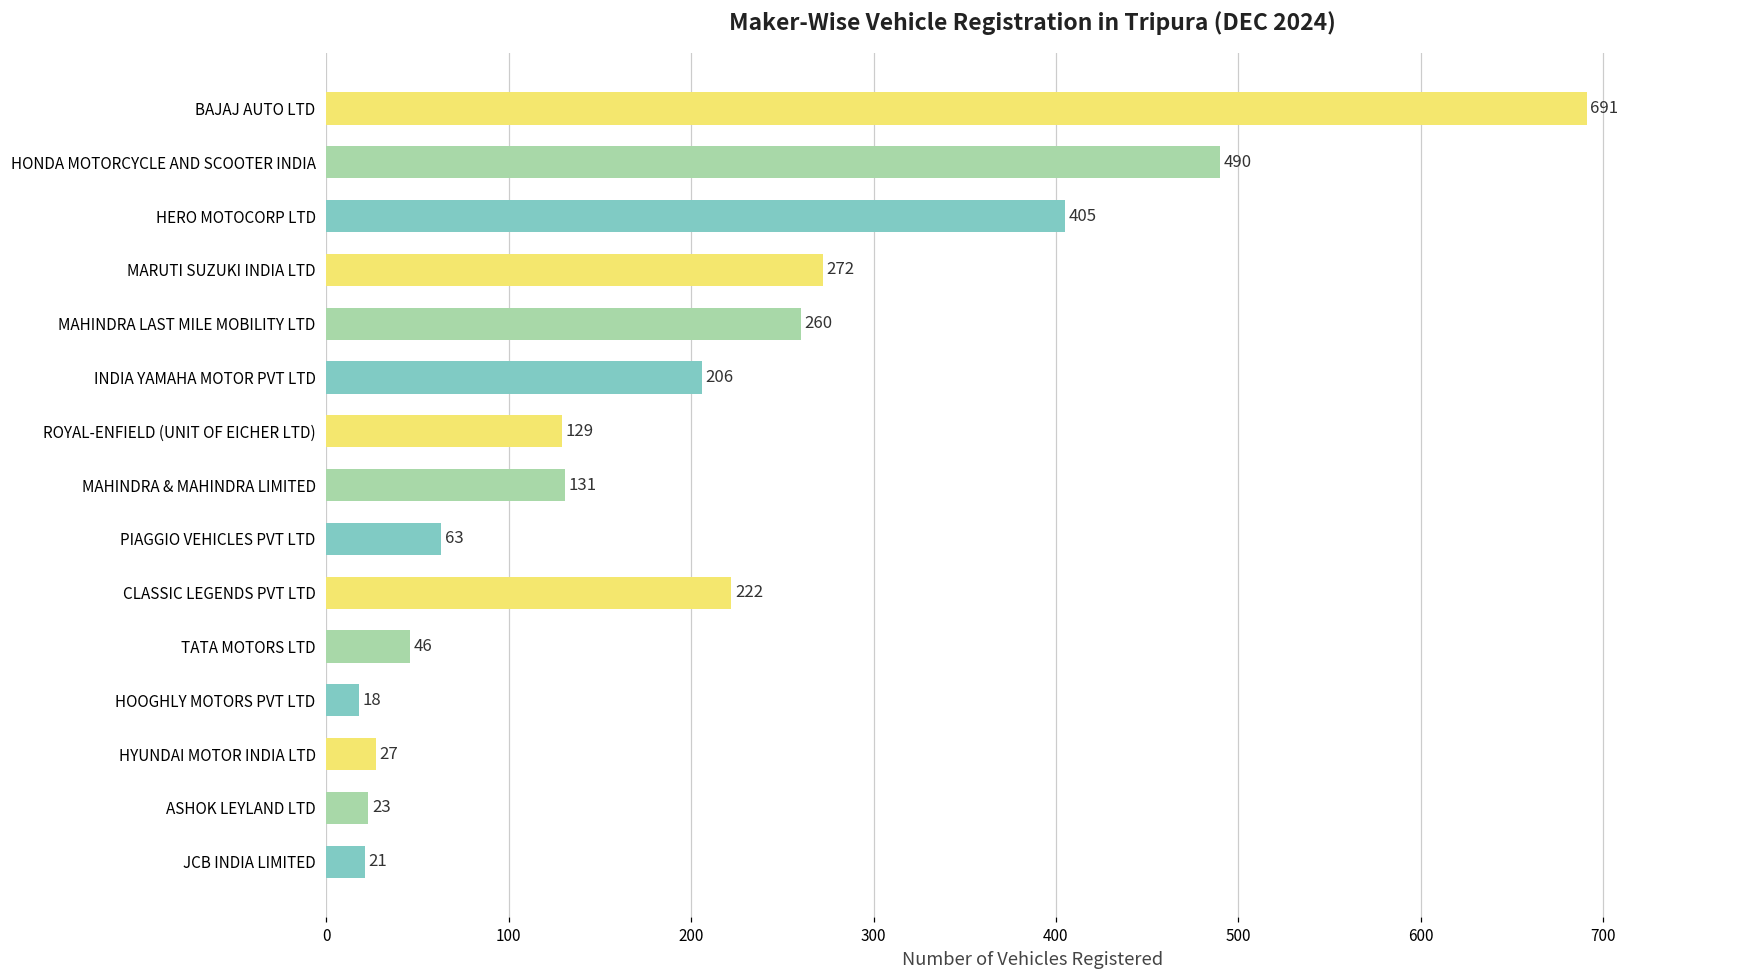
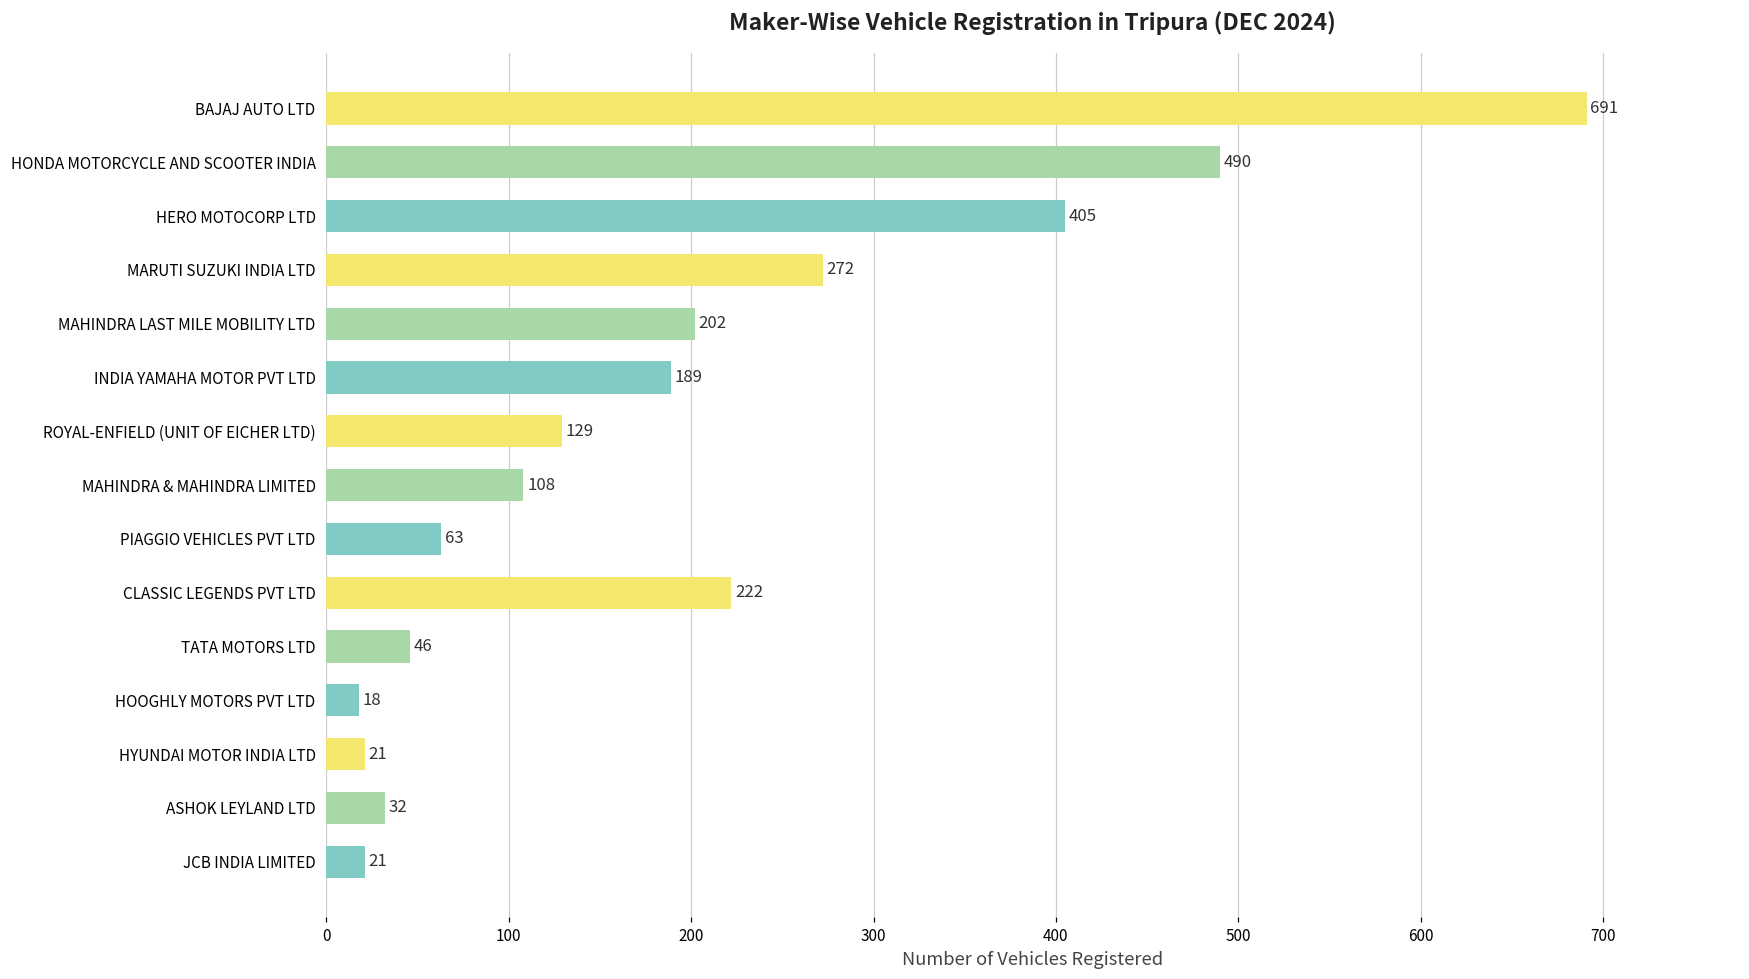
MAHINDRA LAST MILE MOBILITY LTD: 260 -> 202
INDIA YAMAHA MOTOR PVT LTD: 206 -> 189
MAHINDRA & MAHINDRA LIMITED: 131 -> 108
HYUNDAI MOTOR INDIA LTD: 27 -> 21
ASHOK LEYLAND LTD: 23 -> 32
